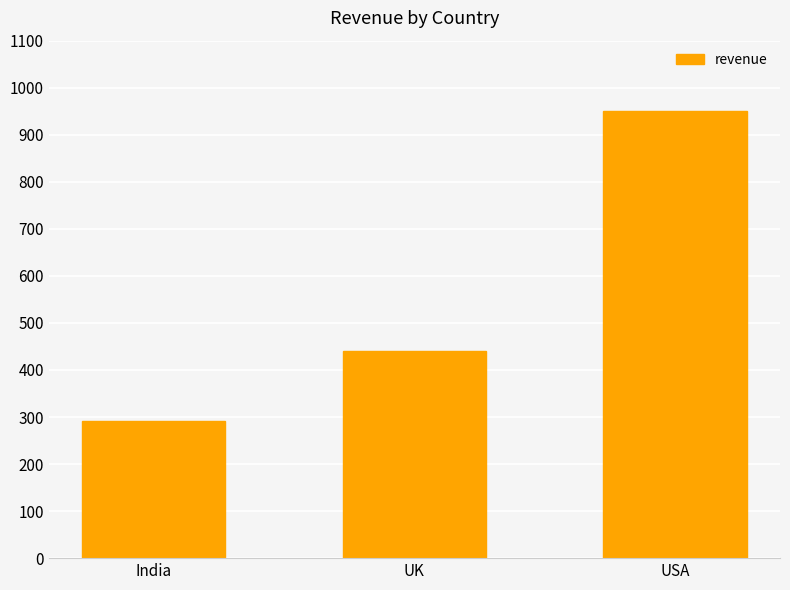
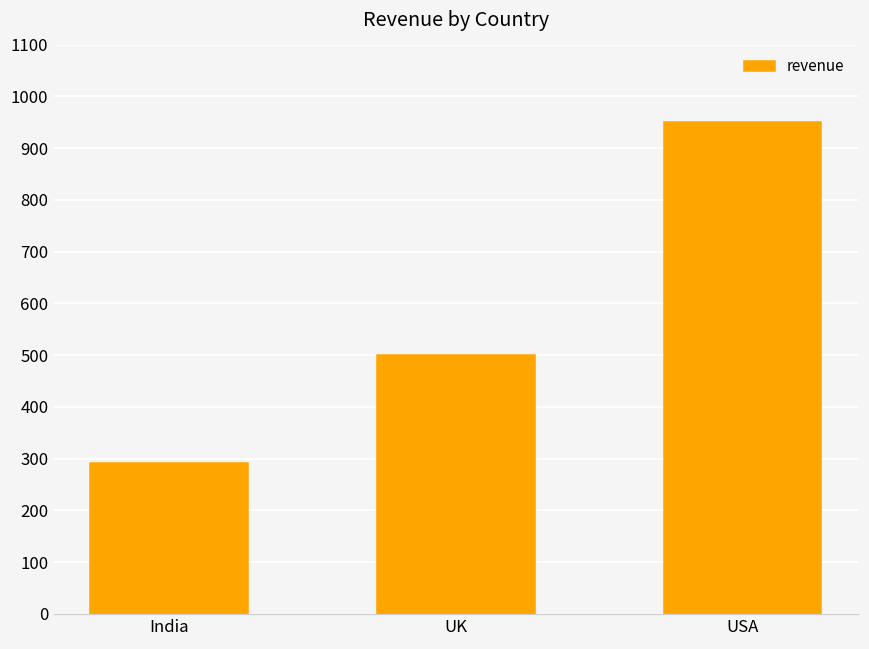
UK: 440 -> 500
